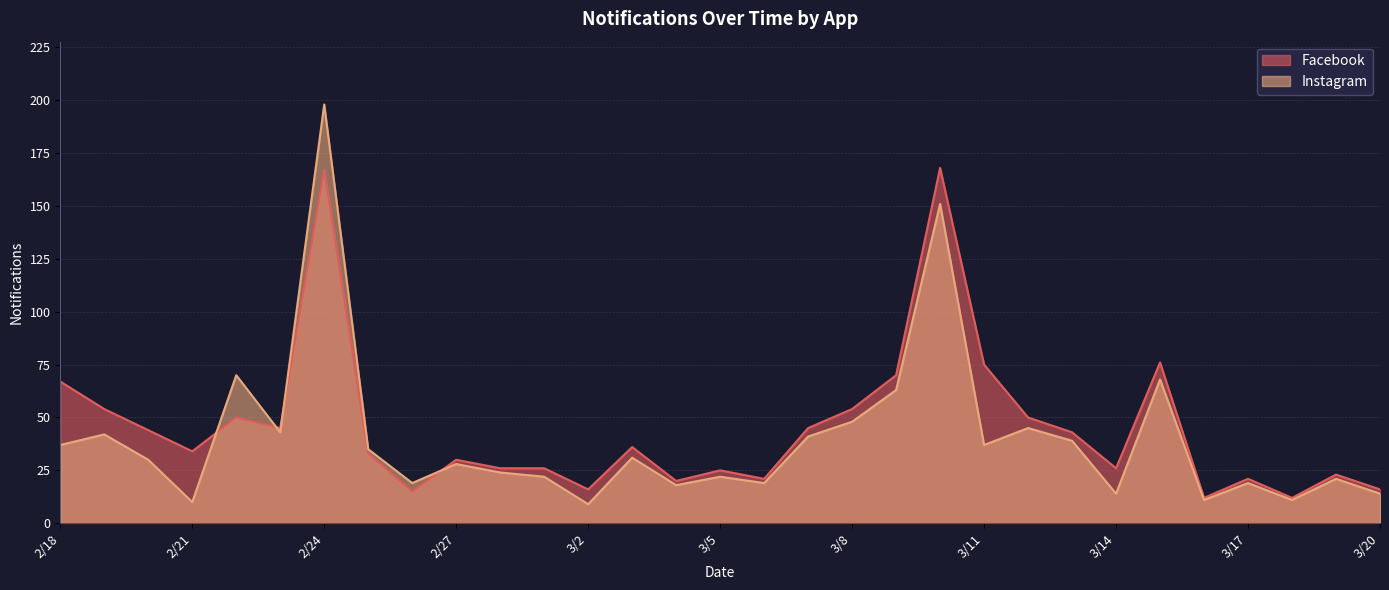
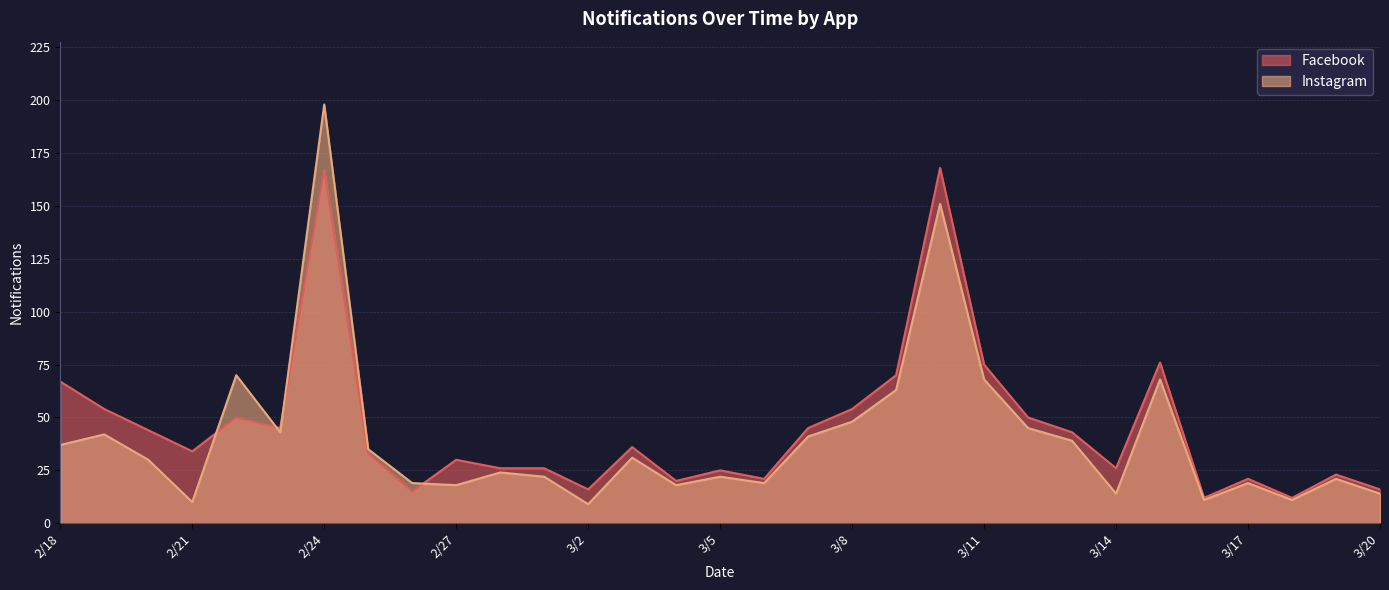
Instagram, 2/27: 28 -> 18
Instagram, 3/11: 37 -> 68
